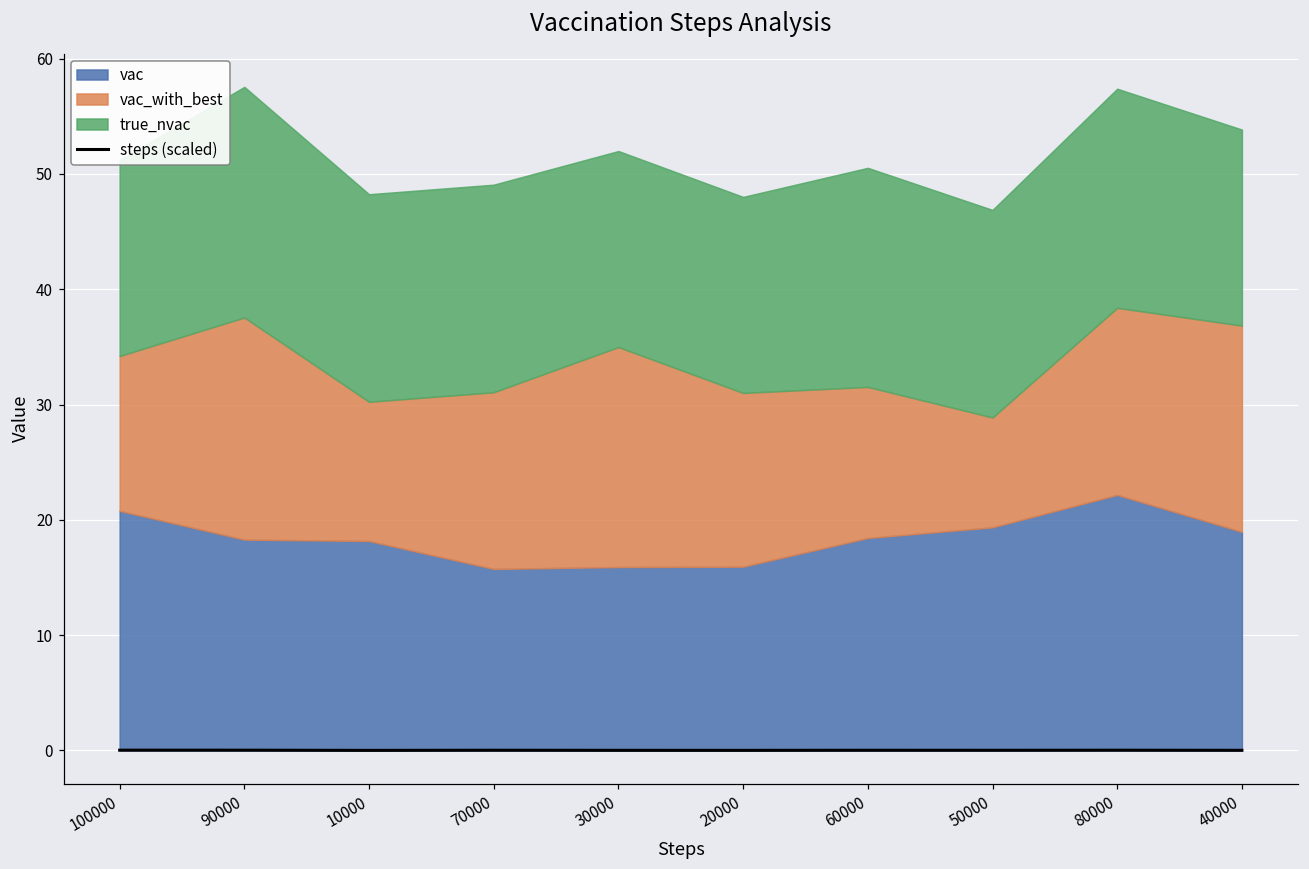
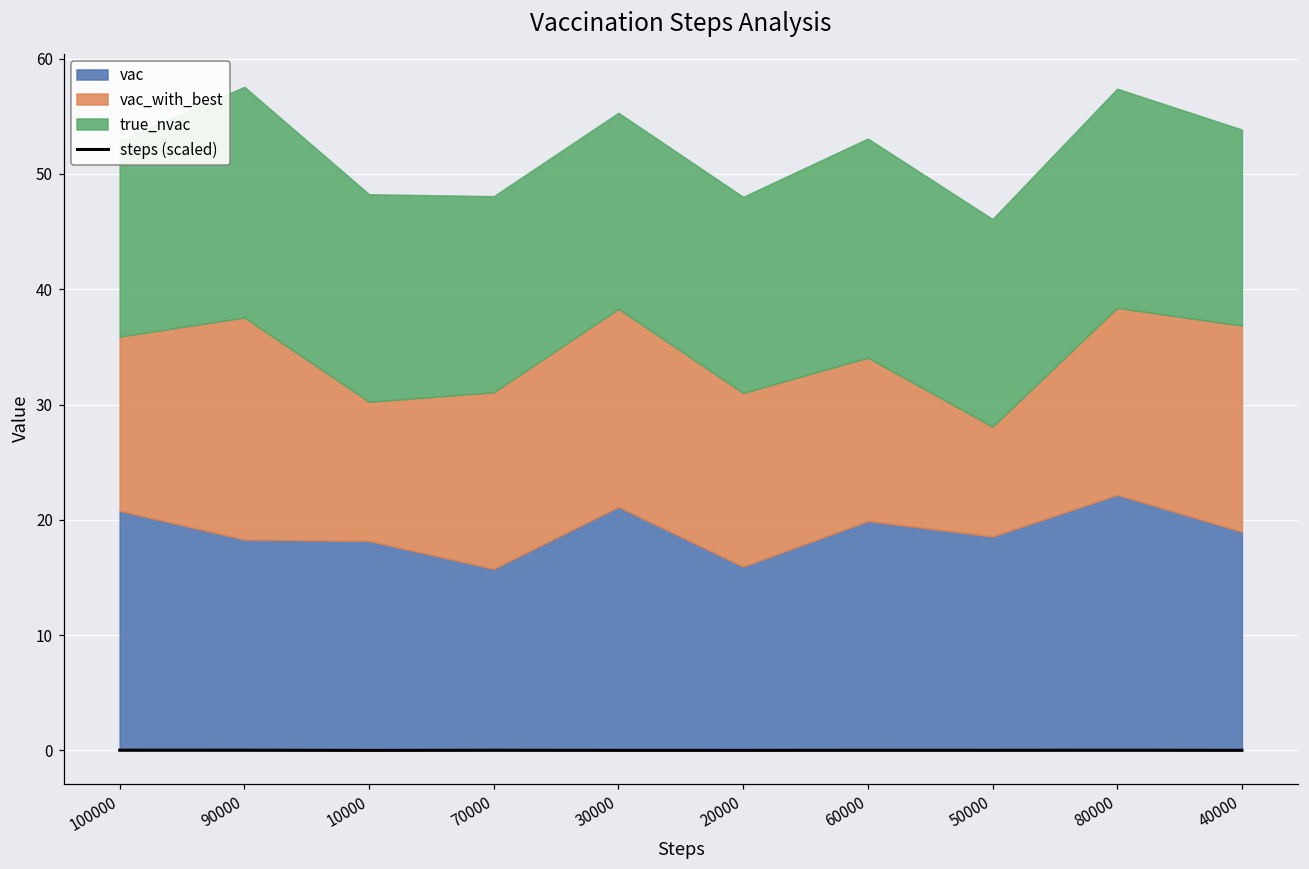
vac_with_best, 100000: 13.4 -> 15.1
true_nvac, 70000: 18.0 -> 17.0
vac, 30000: 15.9 -> 21.1
vac_with_best, 30000: 19.1 -> 17.2
vac, 60000: 18.4 -> 19.9
vac_with_best, 60000: 13.1 -> 14.2
vac, 50000: 19.4 -> 18.6
